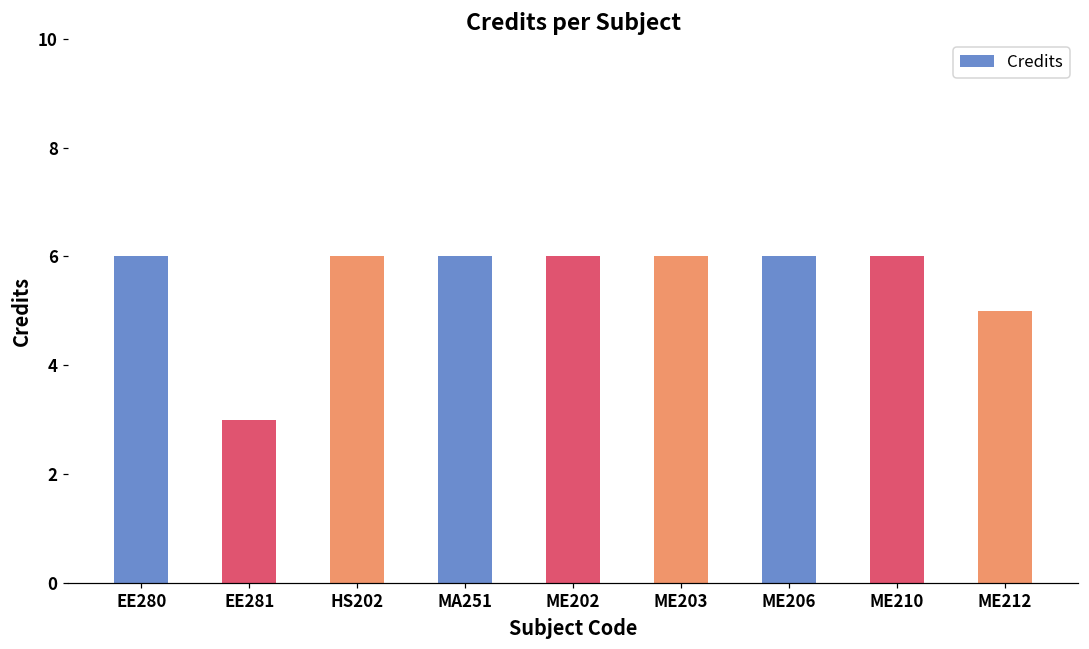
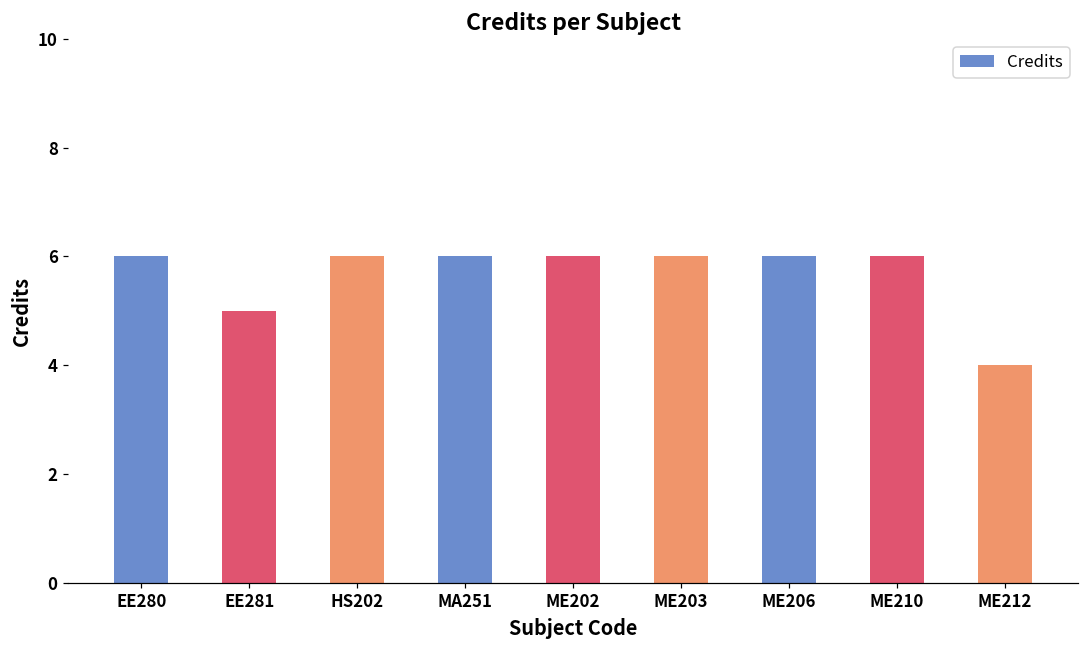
EE281: 3 -> 5
ME212: 5 -> 4
